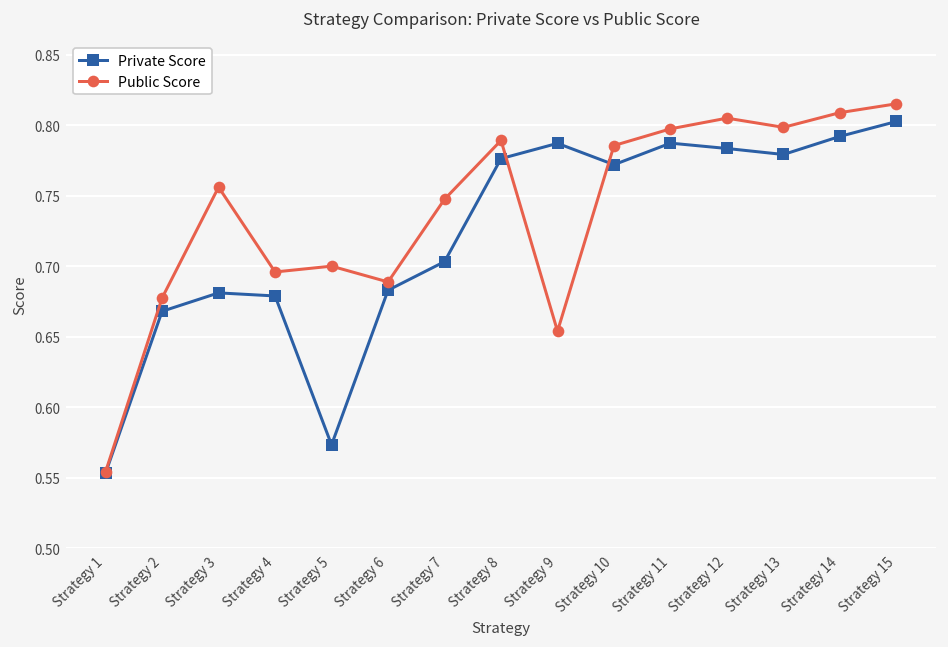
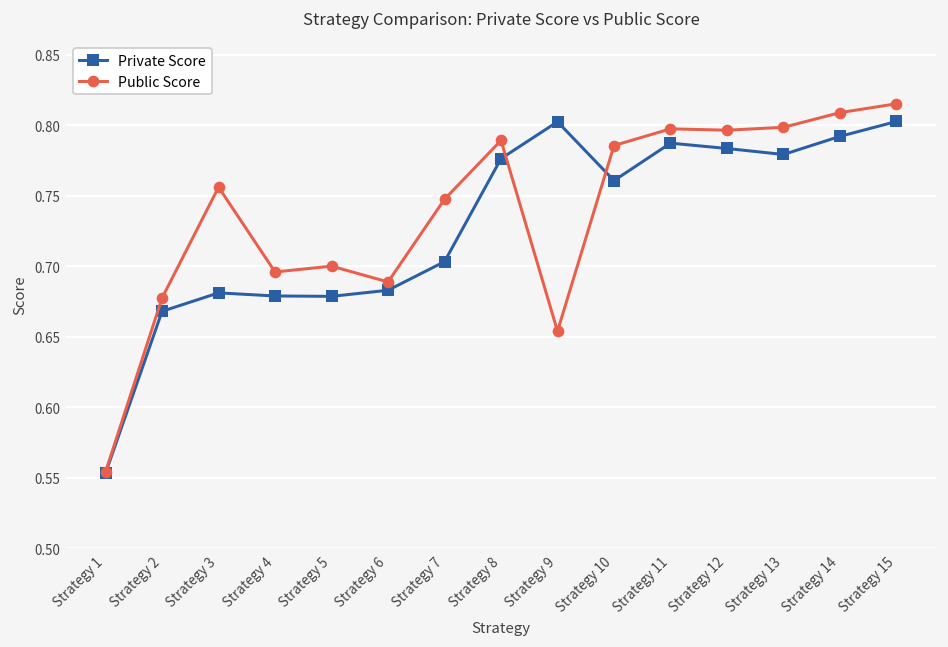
Private Score, Strategy 5: 0.573 -> 0.679
Private Score, Strategy 9: 0.787 -> 0.803
Private Score, Strategy 10: 0.772 -> 0.761
Public Score, Strategy 12: 0.805 -> 0.797
